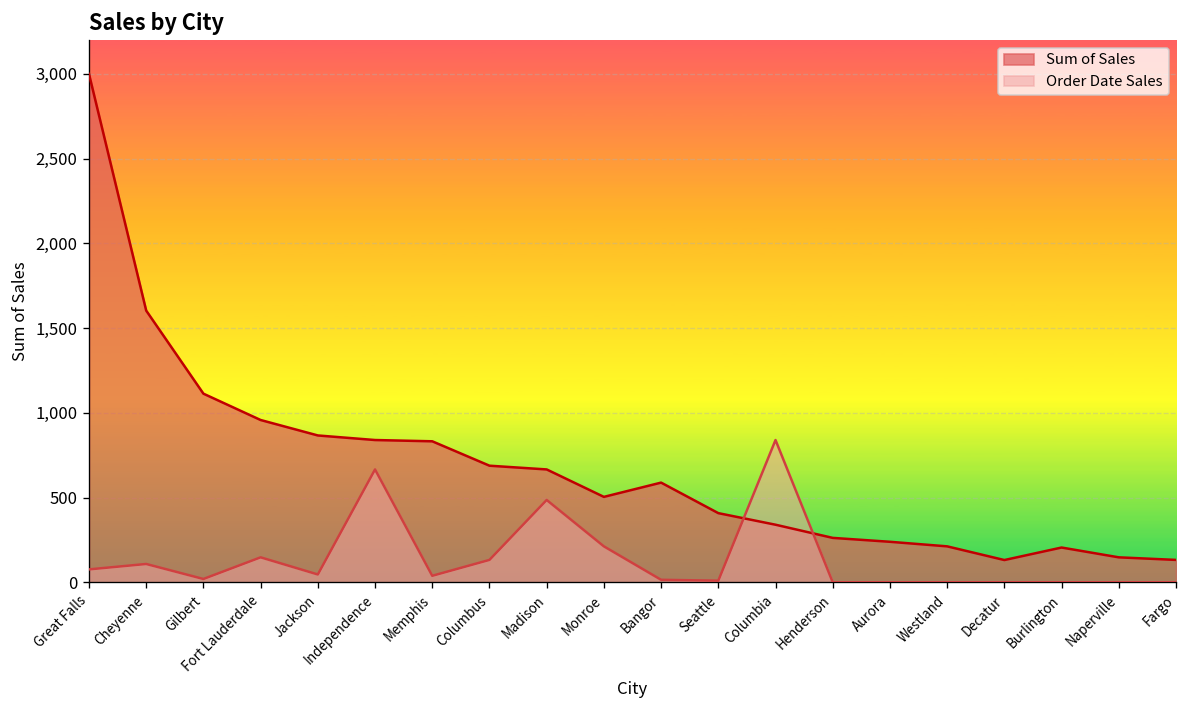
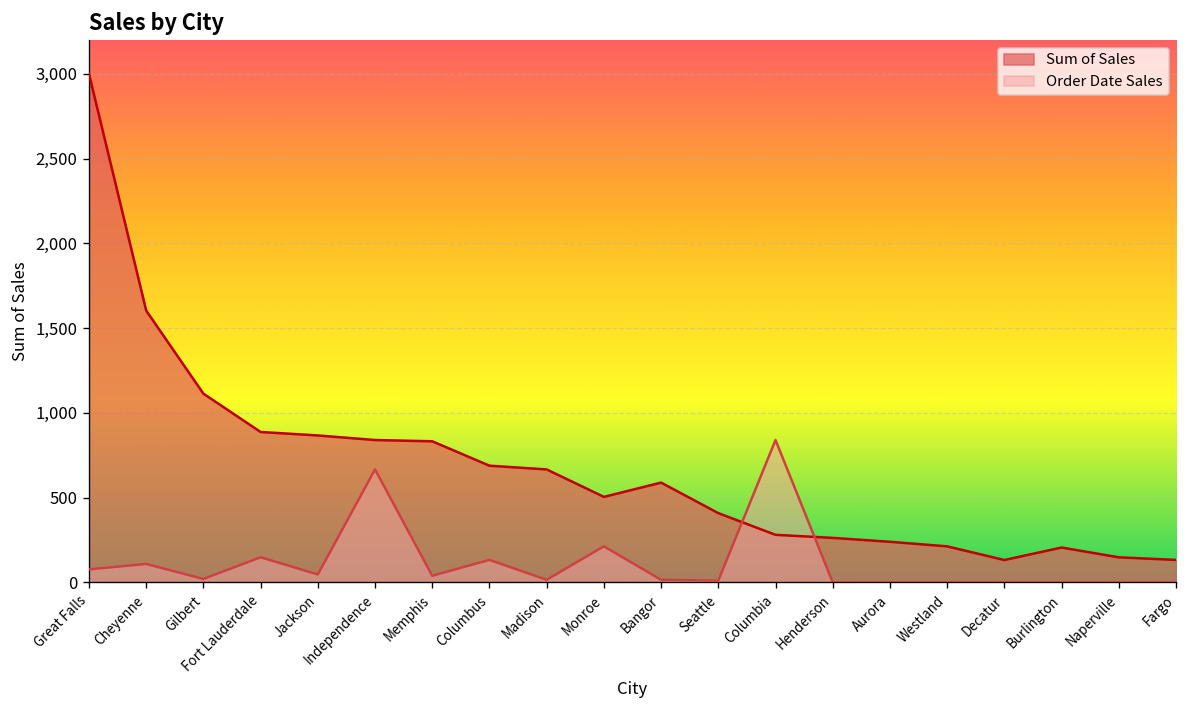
Sum of Sales, Fort Lauderdale: 960 -> 890
Order Date Sales, Madison: 490 -> 10
Sum of Sales, Columbia: 340 -> 280
